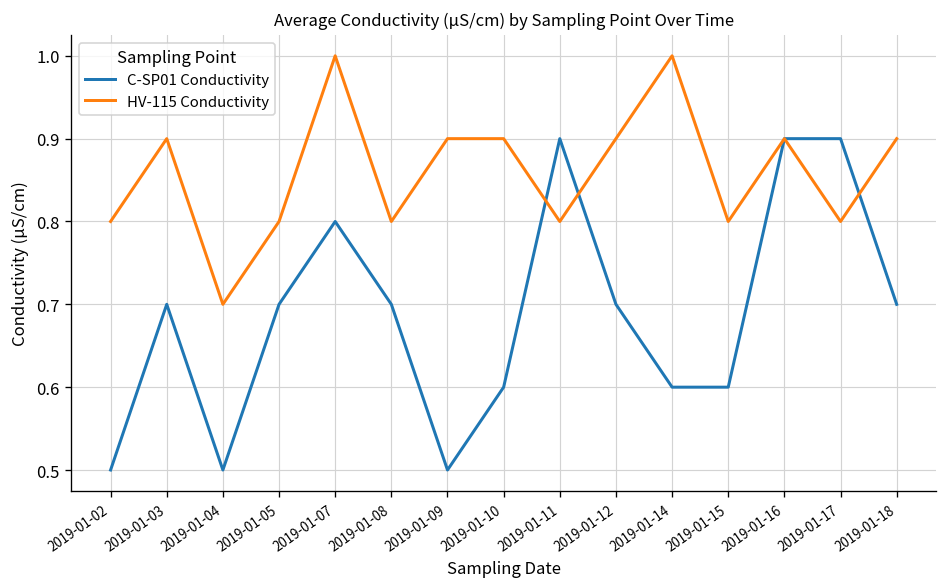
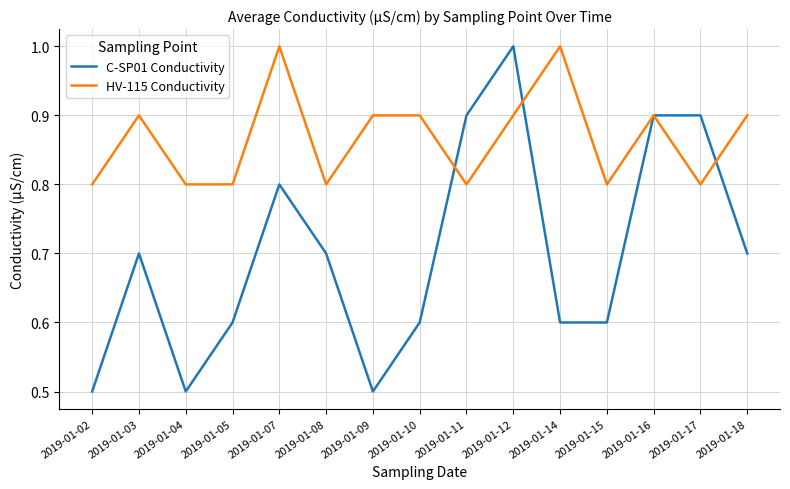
HV-115 Conductivity, 2019-01-04: 0.7 -> 0.8
C-SP01 Conductivity, 2019-01-05: 0.7 -> 0.6
C-SP01 Conductivity, 2019-01-12: 0.7 -> 1.0
